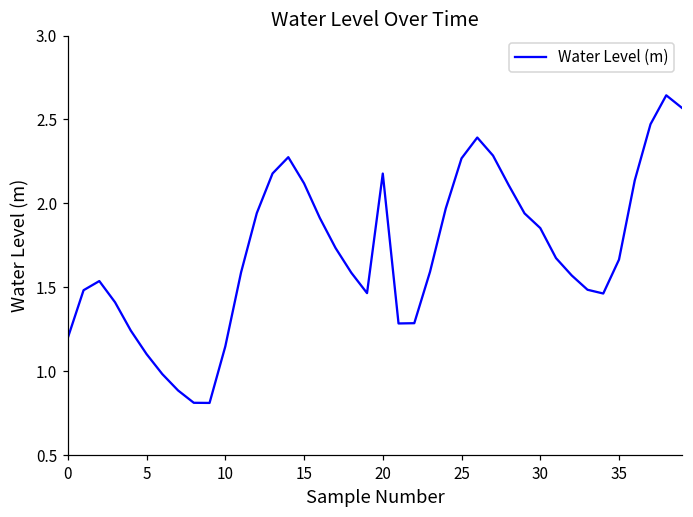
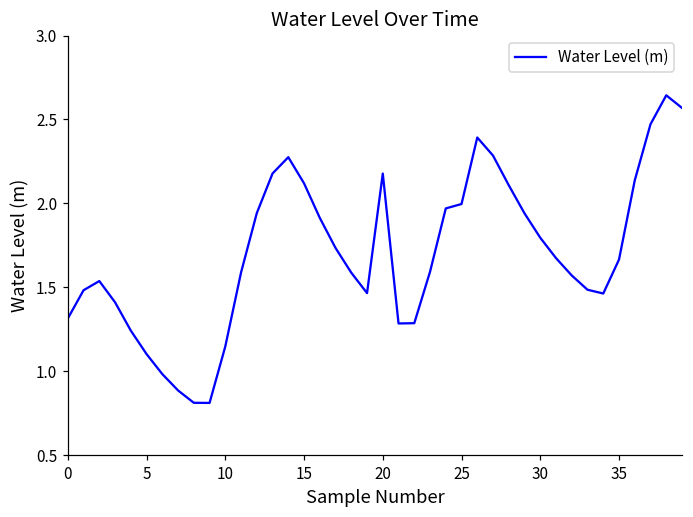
0: 1.20 -> 1.31
25: 2.27 -> 2.00
30: 1.85 -> 1.80
